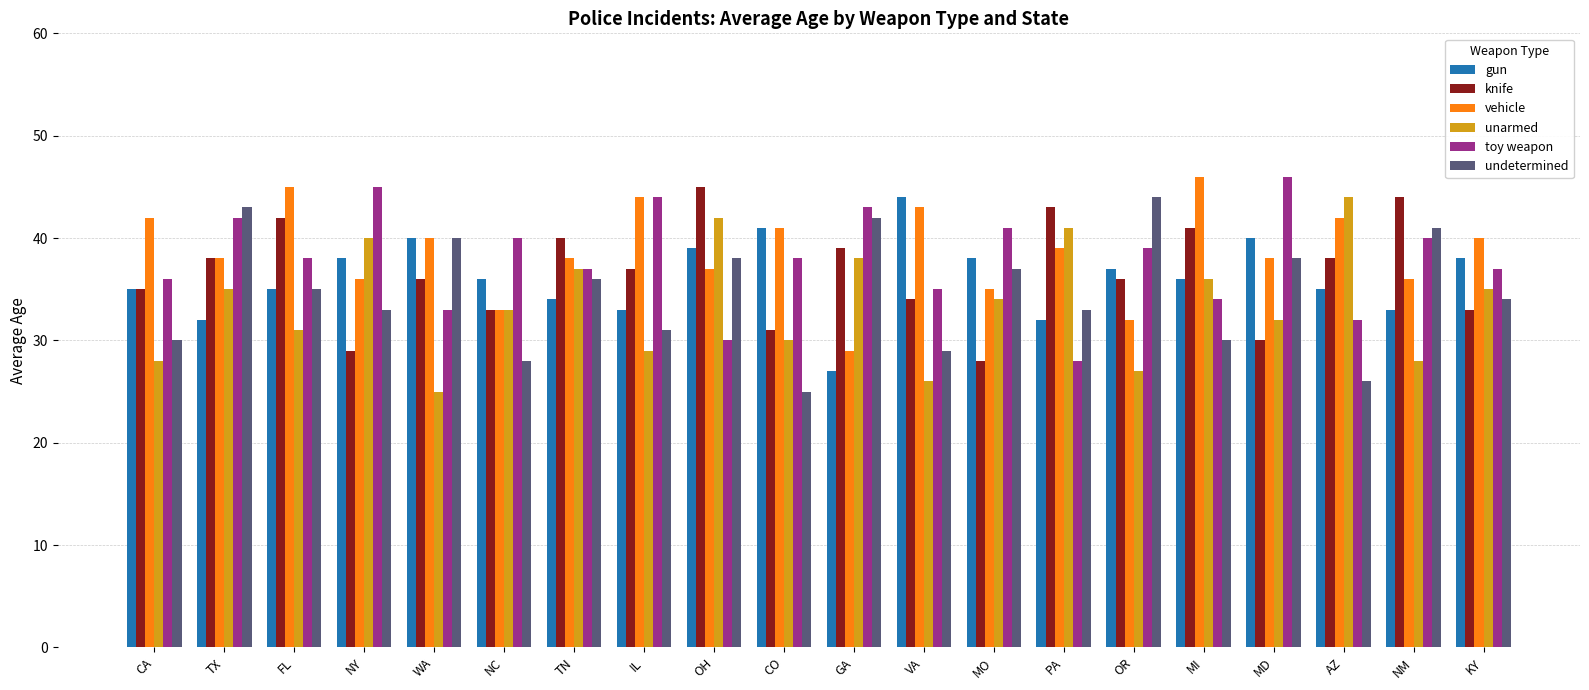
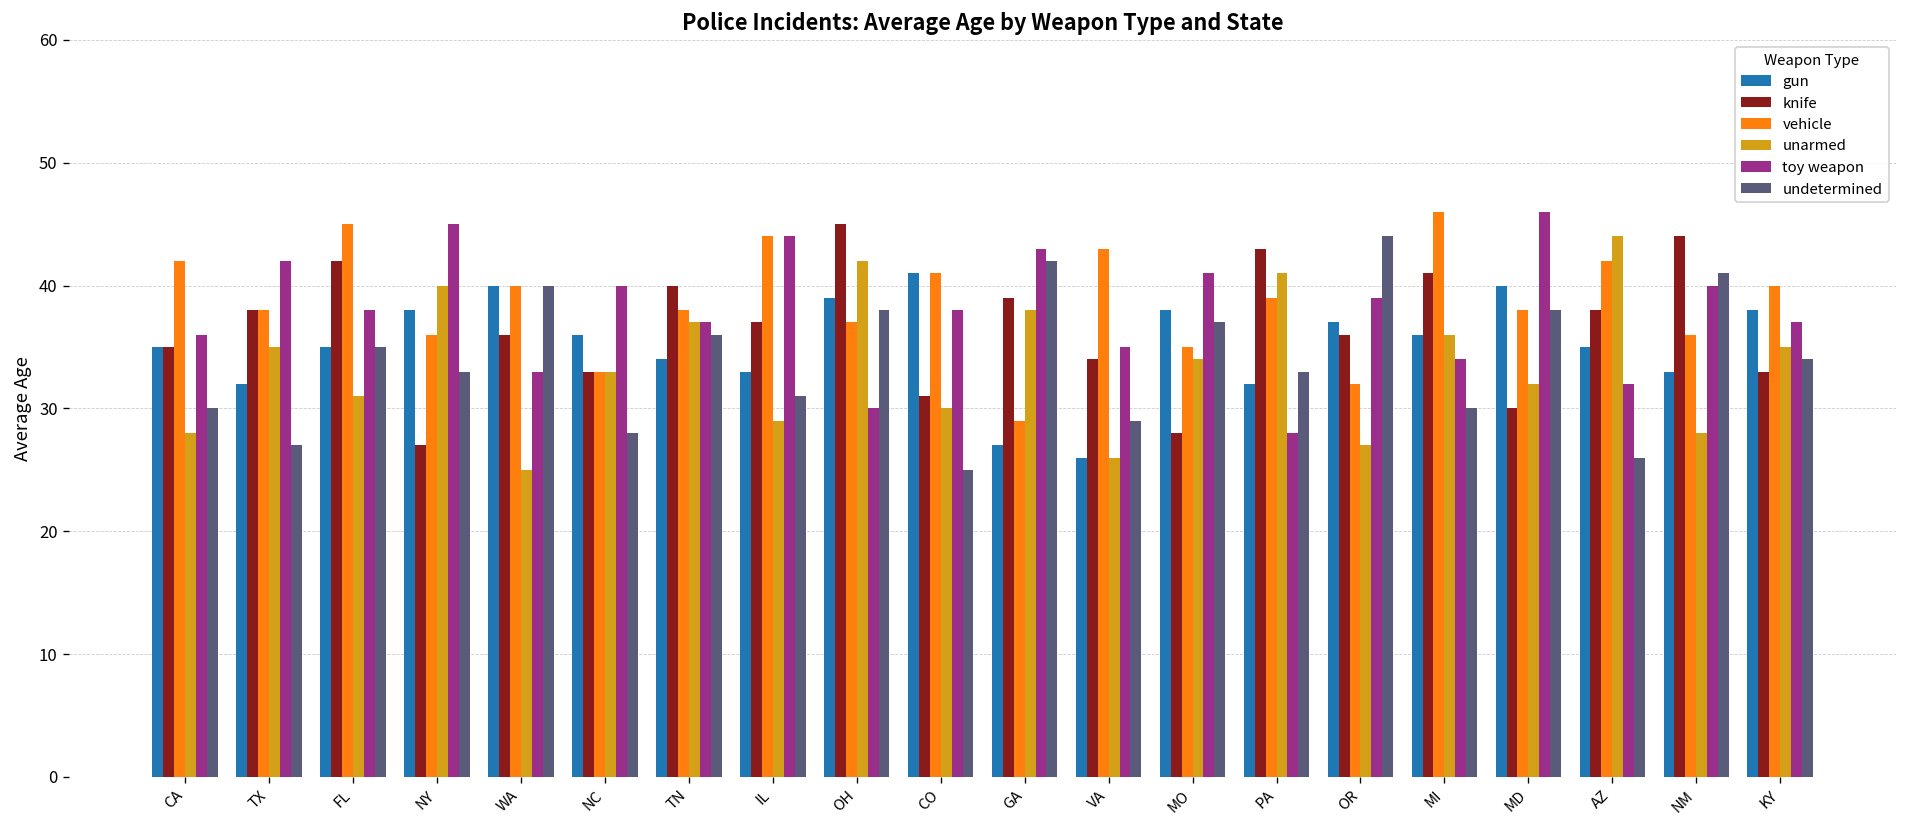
undetermined, TX: 43 -> 27
knife, NY: 29 -> 27
gun, VA: 44 -> 26
